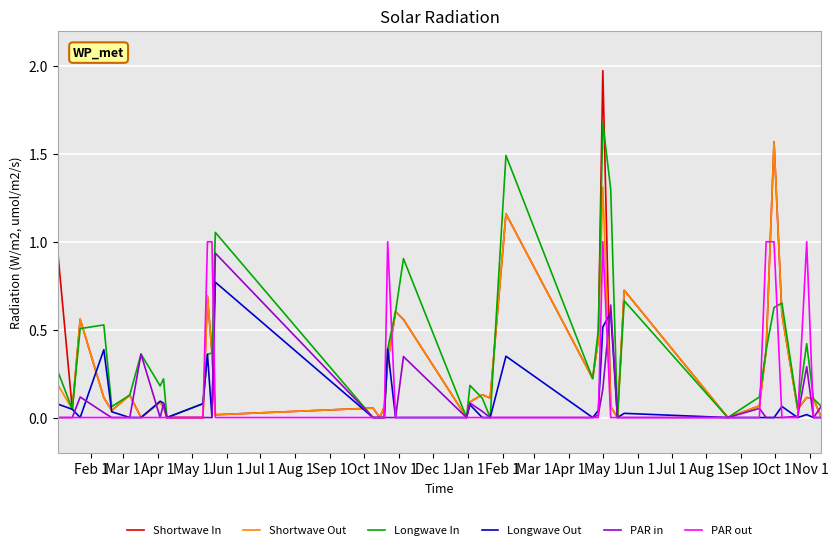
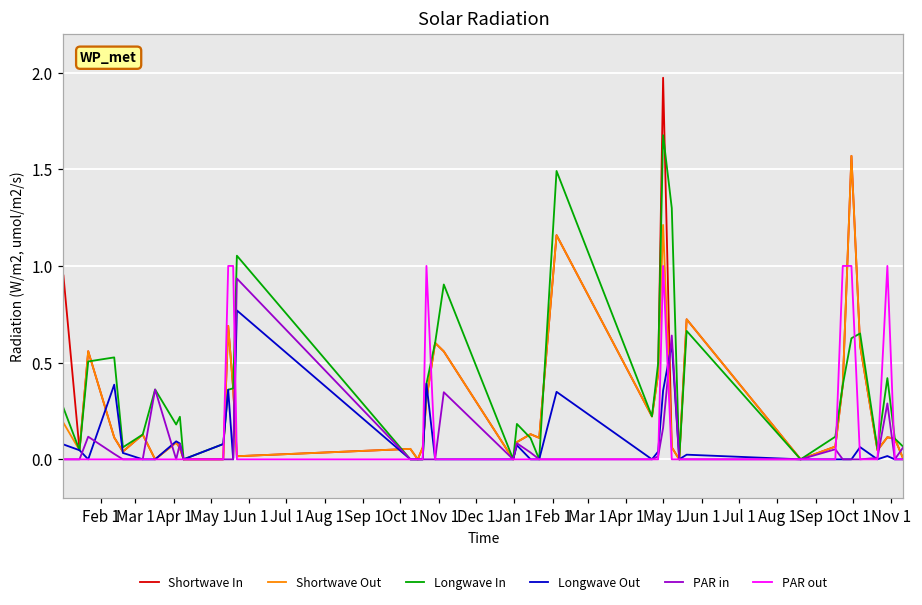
Shortwave Out, May 1: 1.31 -> 1.21
Longwave Out, May 1: 0.52 -> 0.36
